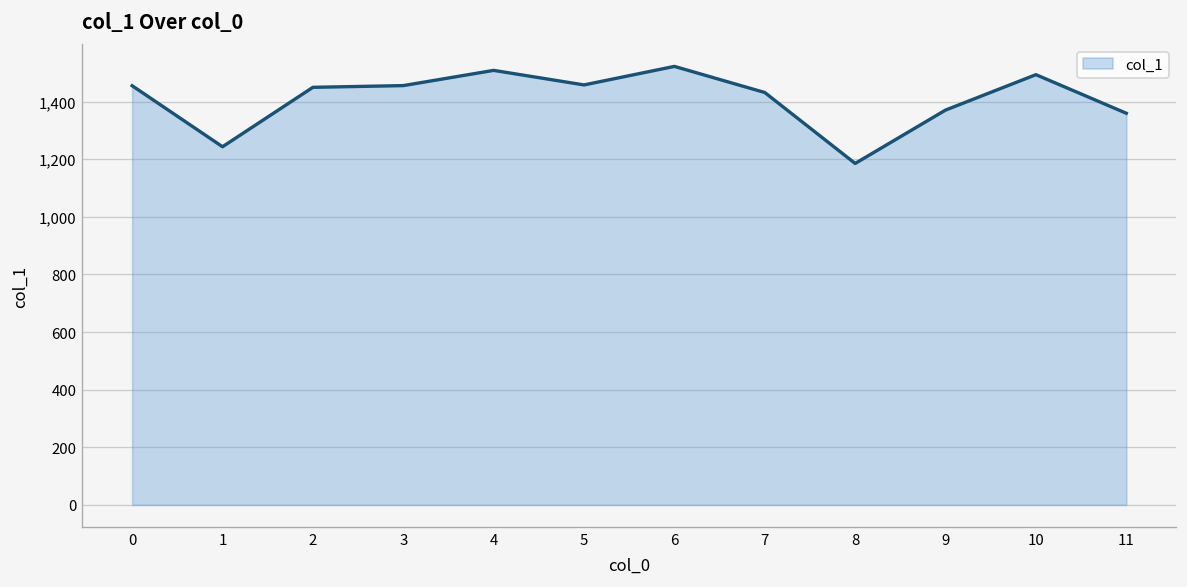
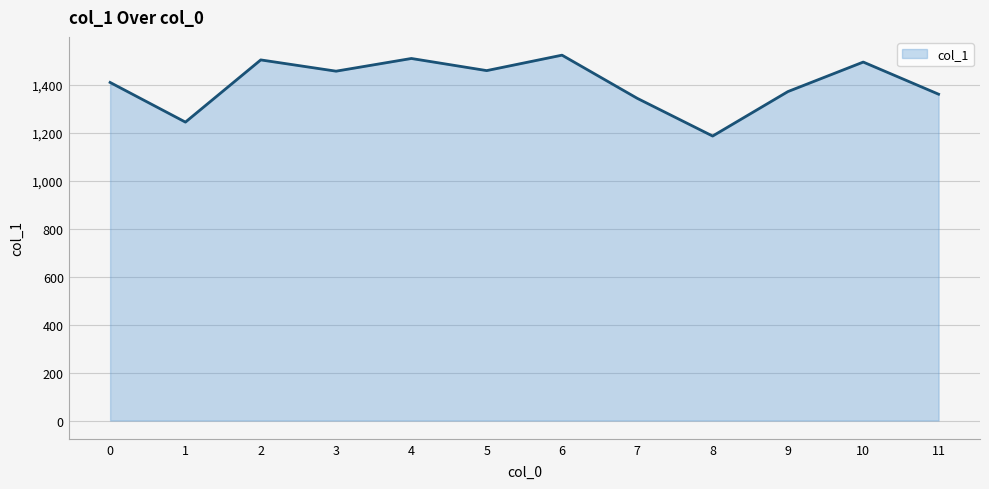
0: 1,460 -> 1,410
2: 1,450 -> 1,500
7: 1,430 -> 1,340
